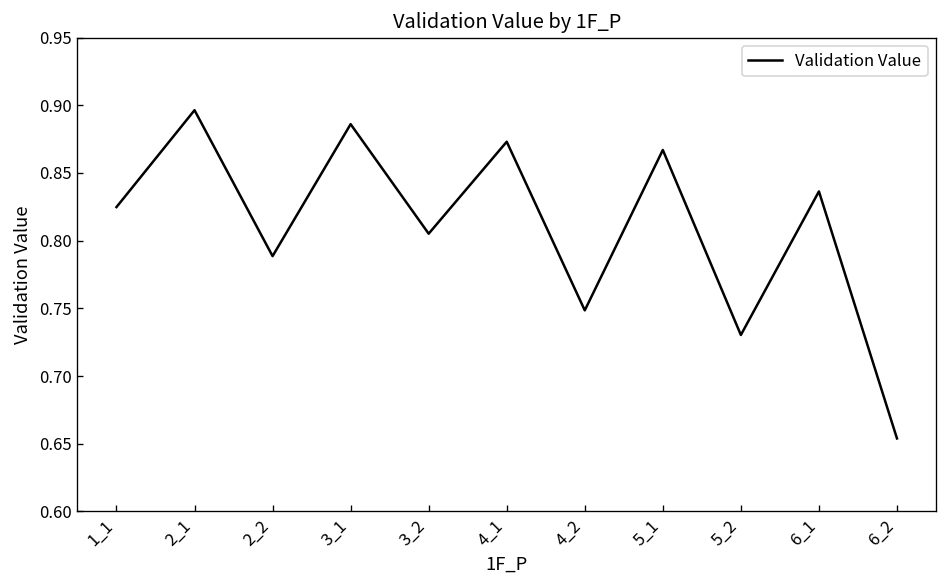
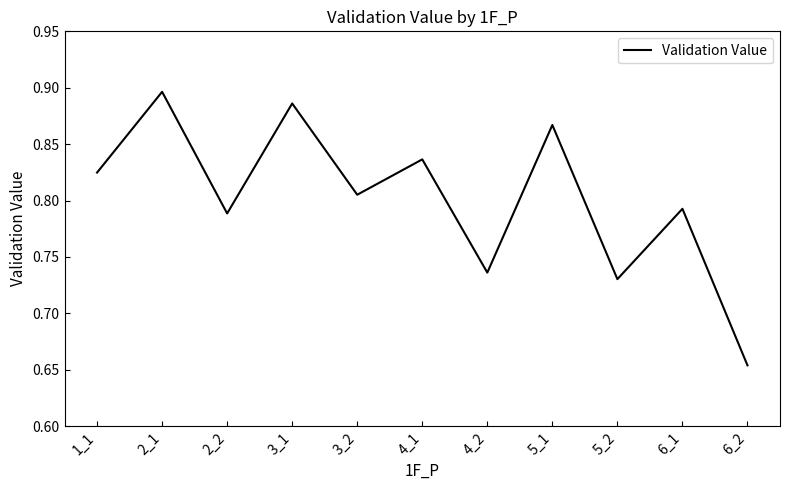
4_1: 0.873 -> 0.837
4_2: 0.749 -> 0.736
6_1: 0.836 -> 0.793
